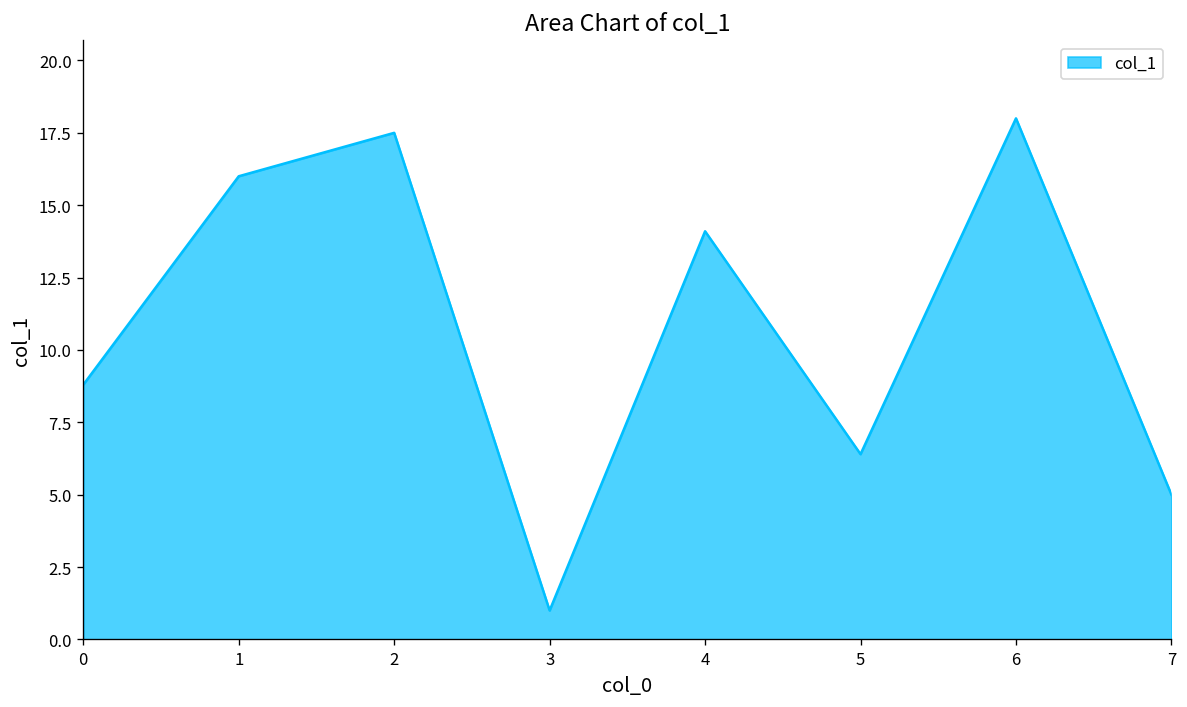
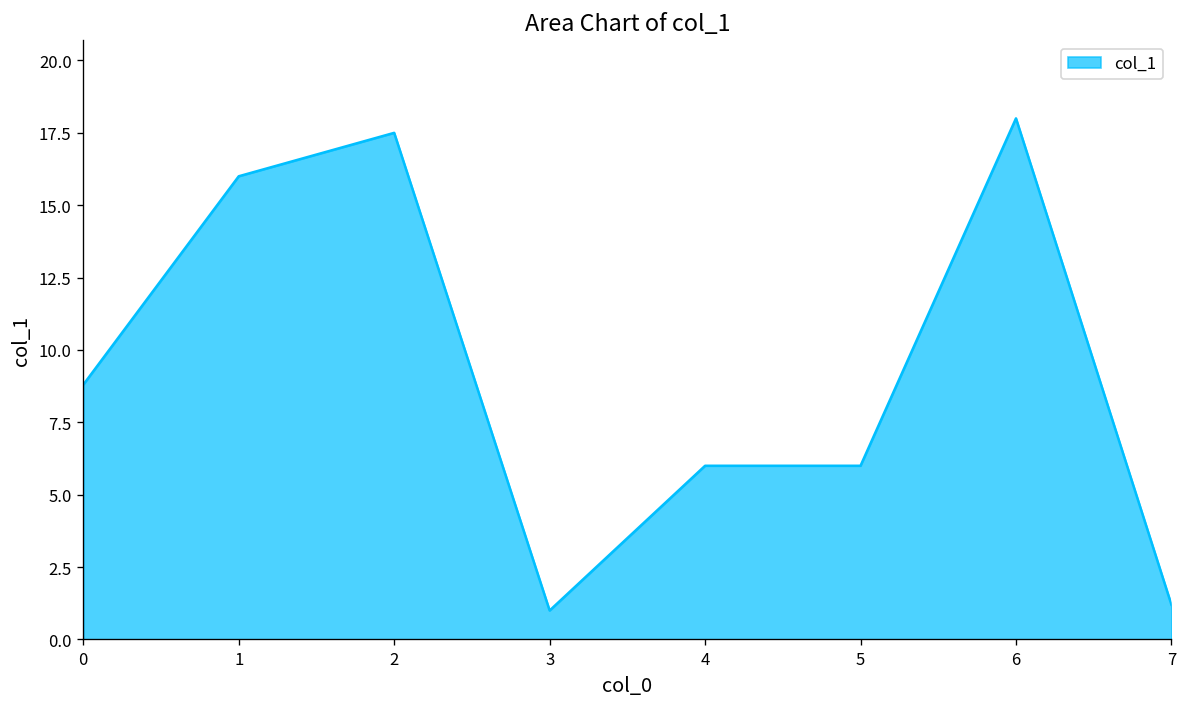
4: 14.1 -> 6.0
5: 6.4 -> 6.0
7: 5.0 -> 1.2
